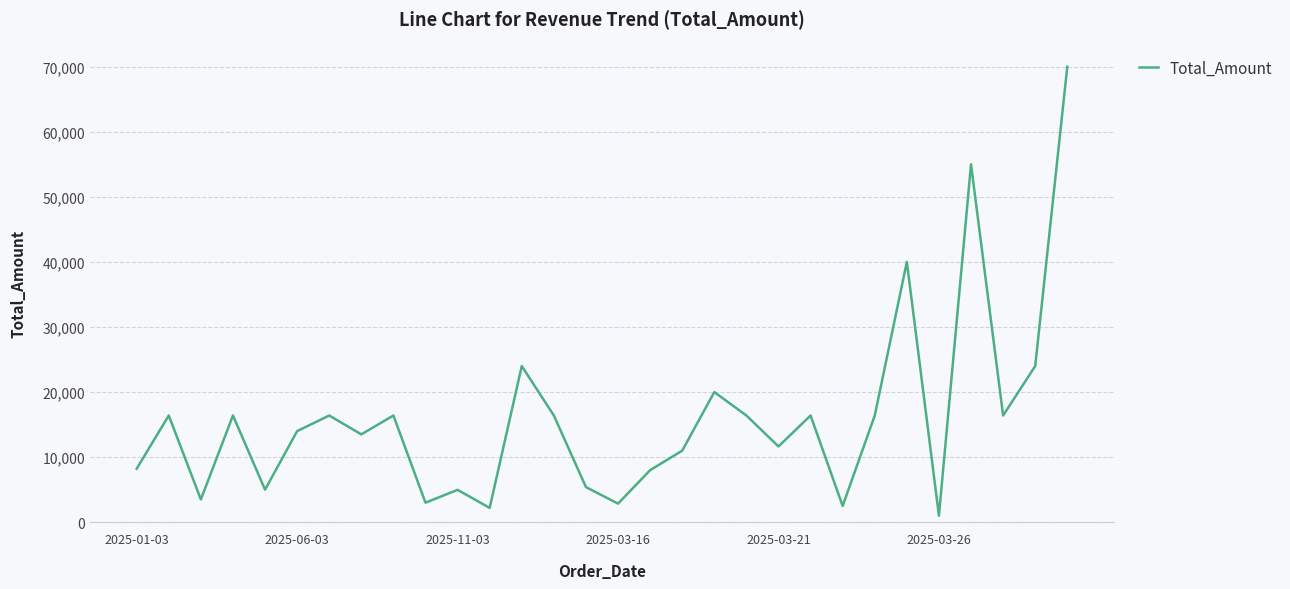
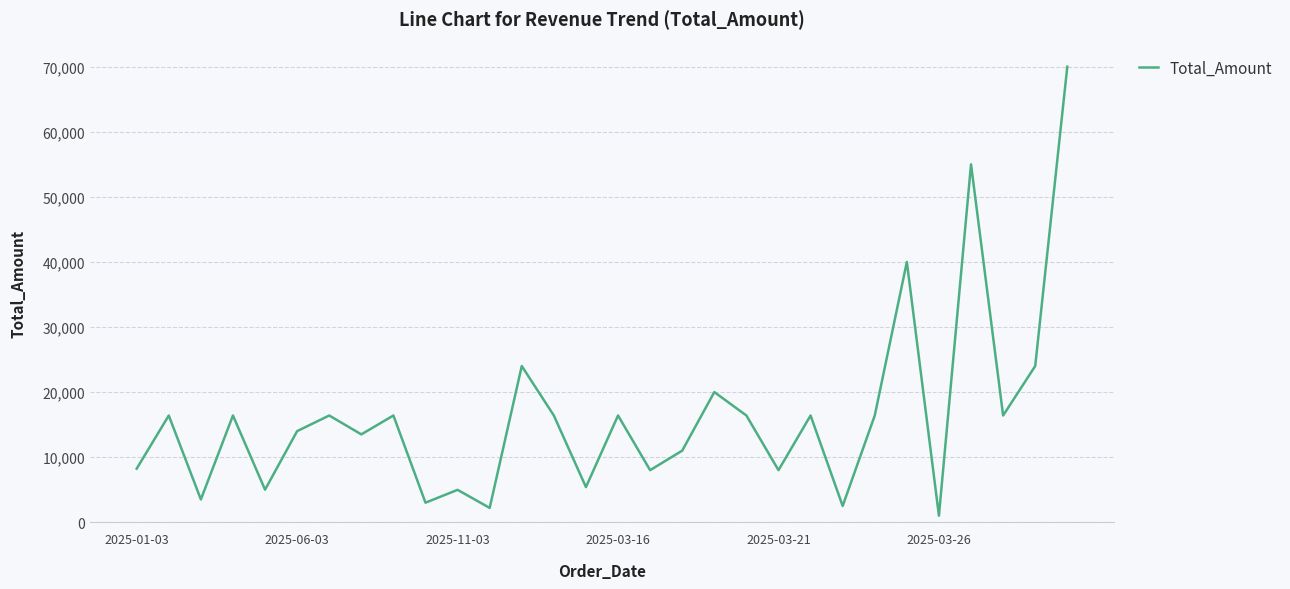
2025-03-16: 3,000 -> 16,000
2025-03-21: 12,000 -> 8,000
